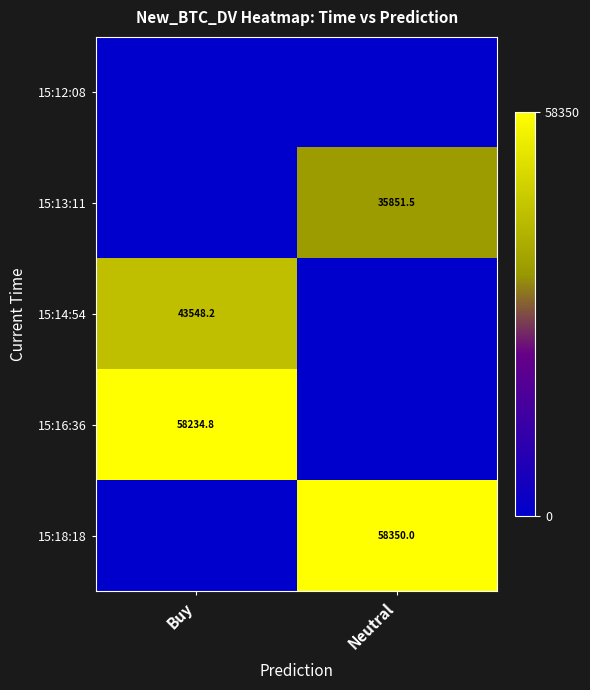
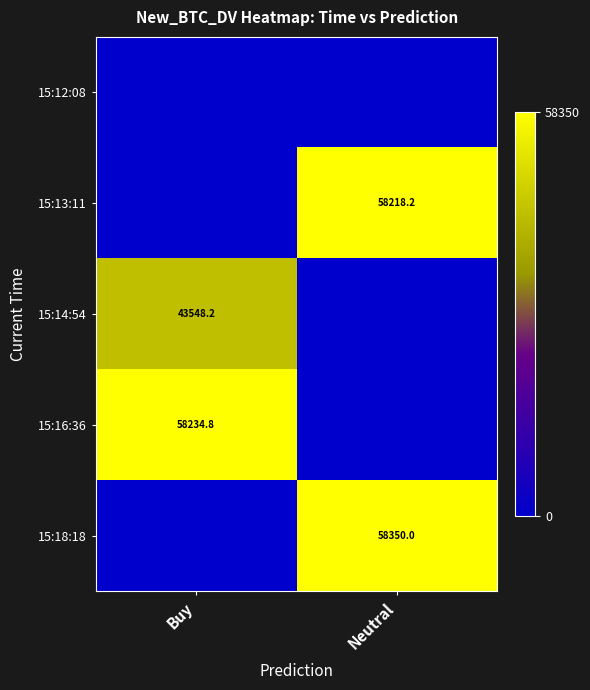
15:13:11, Neutral: 35851.5 -> 58218.2
